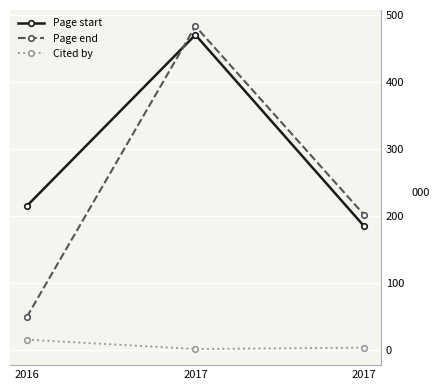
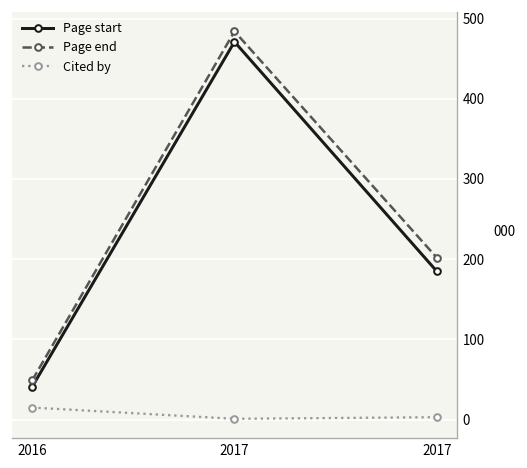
Page start, 2016: 220 -> 40
